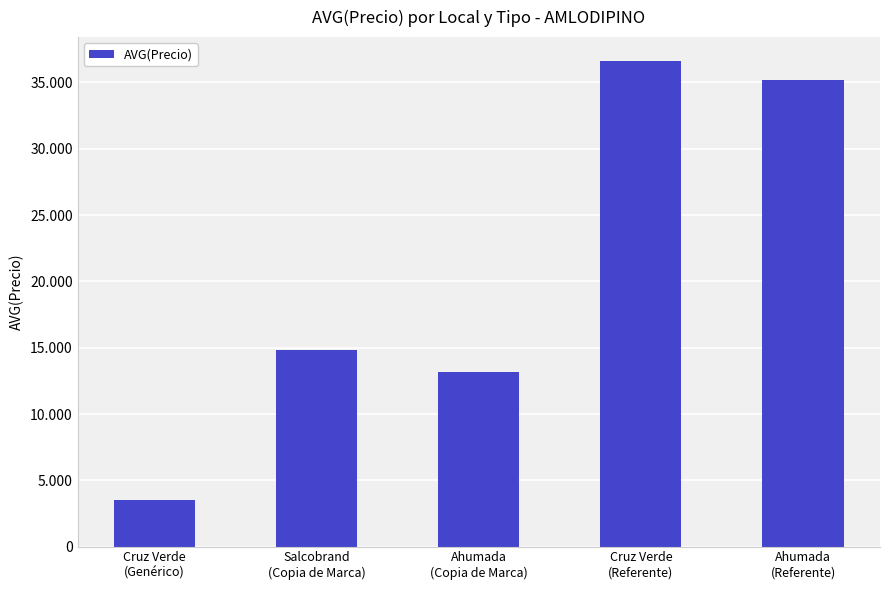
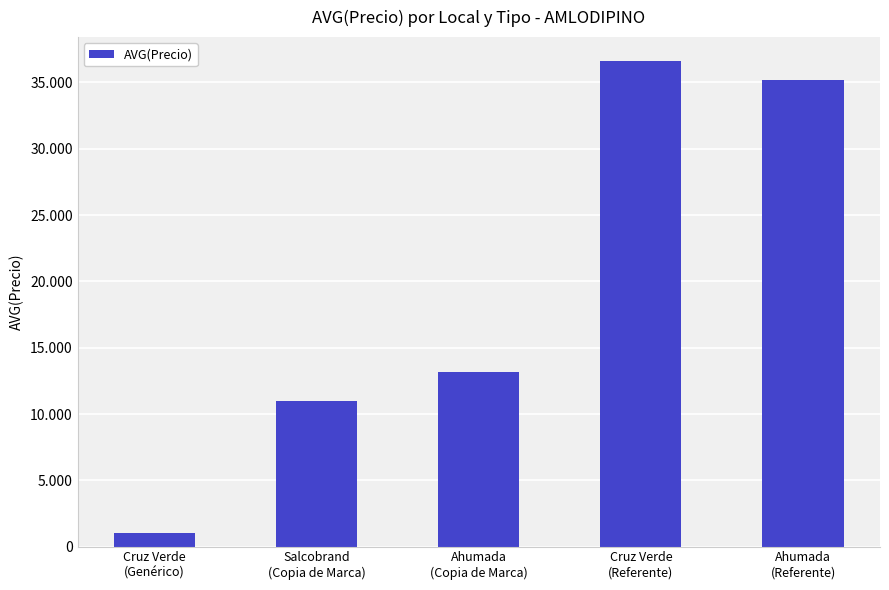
Cruz Verde (Genérico): 3.5 -> 1.0
Salcobrand (Copia de Marca): 14.8 -> 11.0
